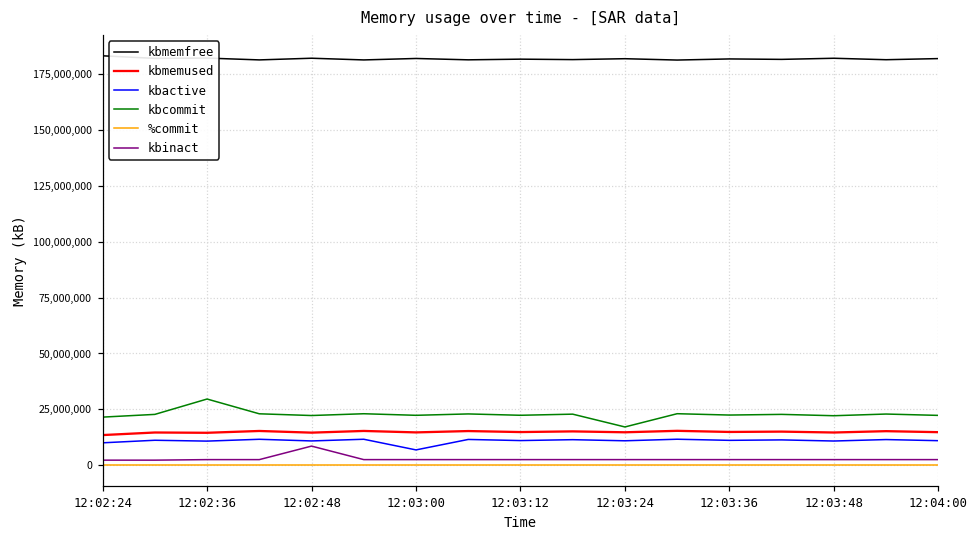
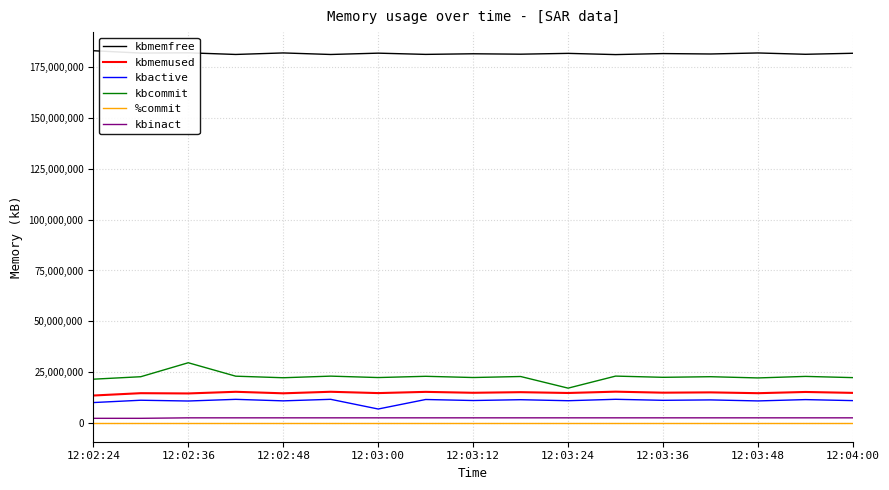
kbinact, 12:02:48: 9,000,000 -> 3,000,000
